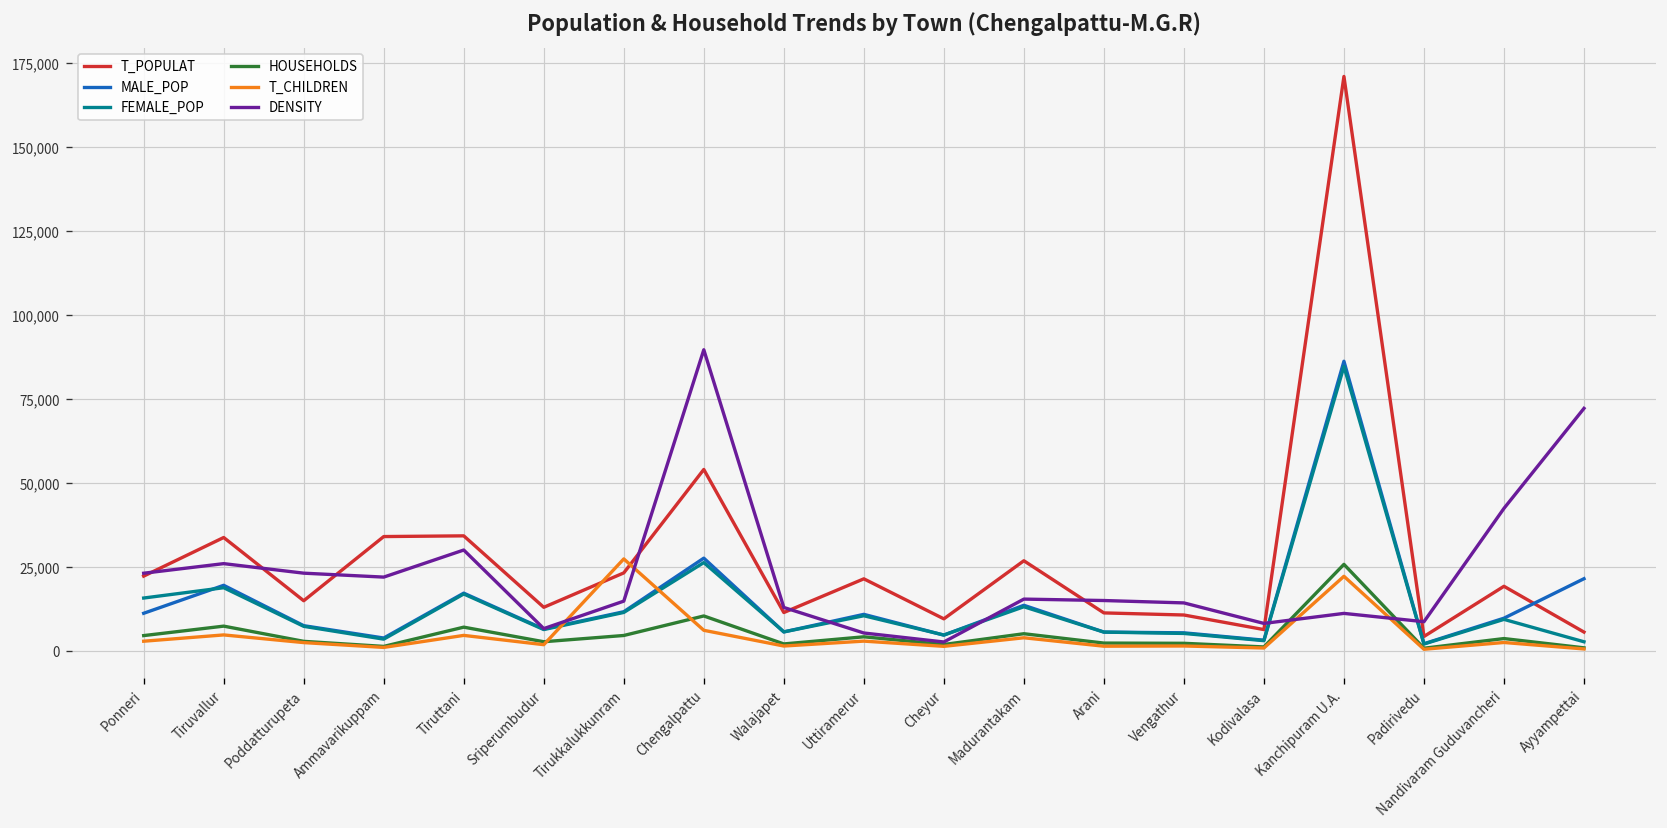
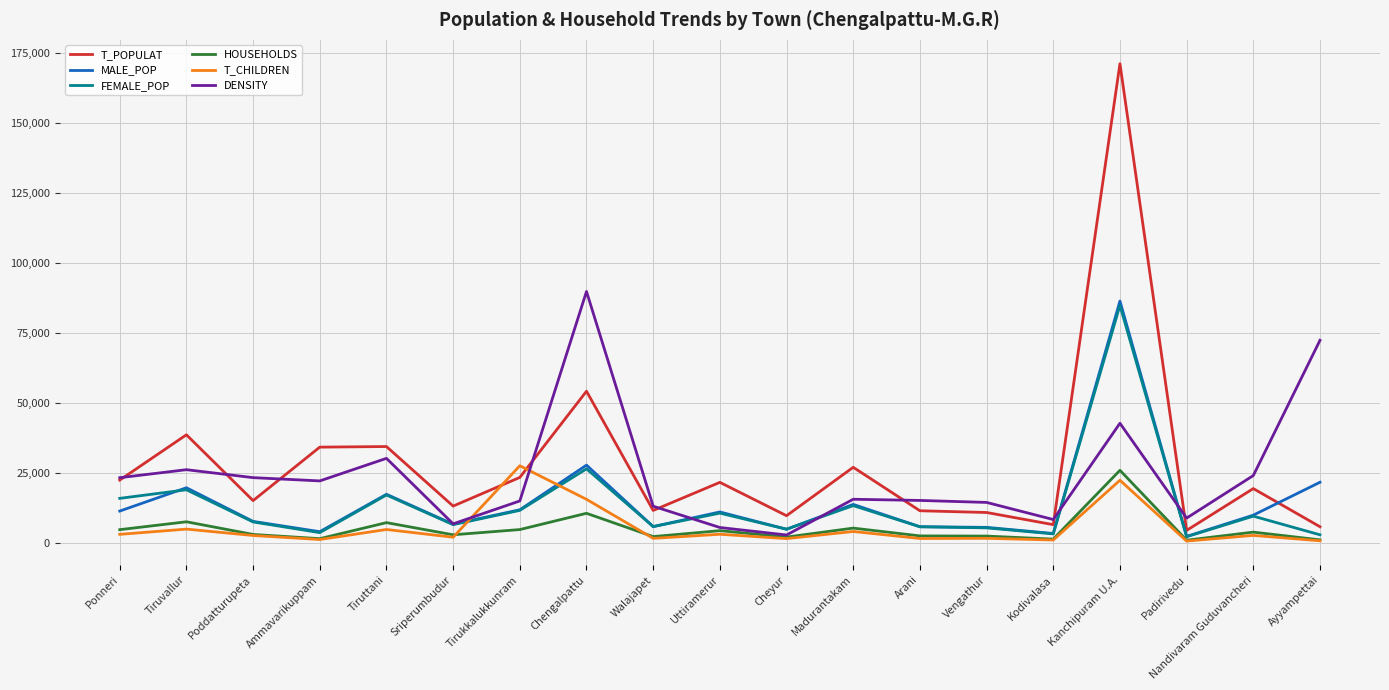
T_POPULAT, Tiruvallur: 34,000 -> 39,000
T_CHILDREN, Chengalpattu: 6,000 -> 16,000
DENSITY, Kanchipuram U.A.: 11,000 -> 43,000
DENSITY, Nandivaram Guduvancheri: 43,000 -> 24,000
